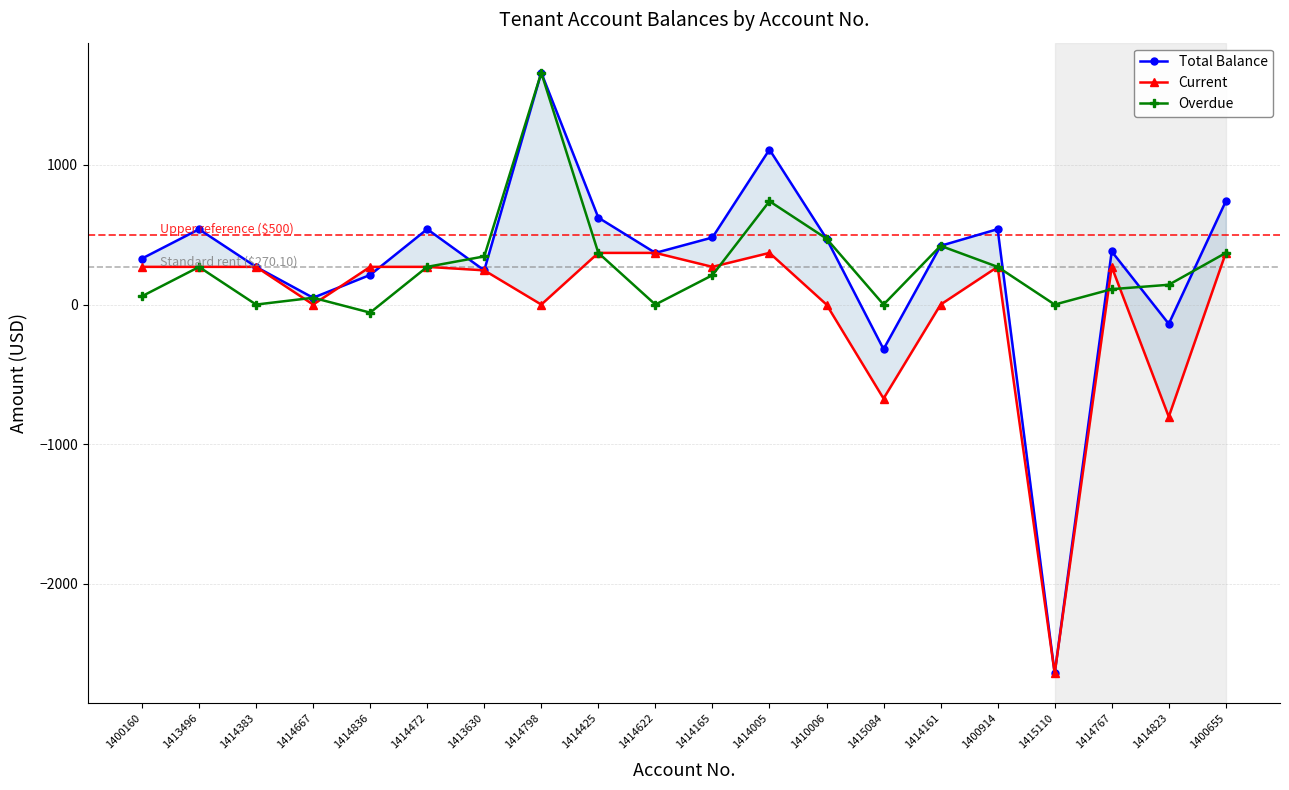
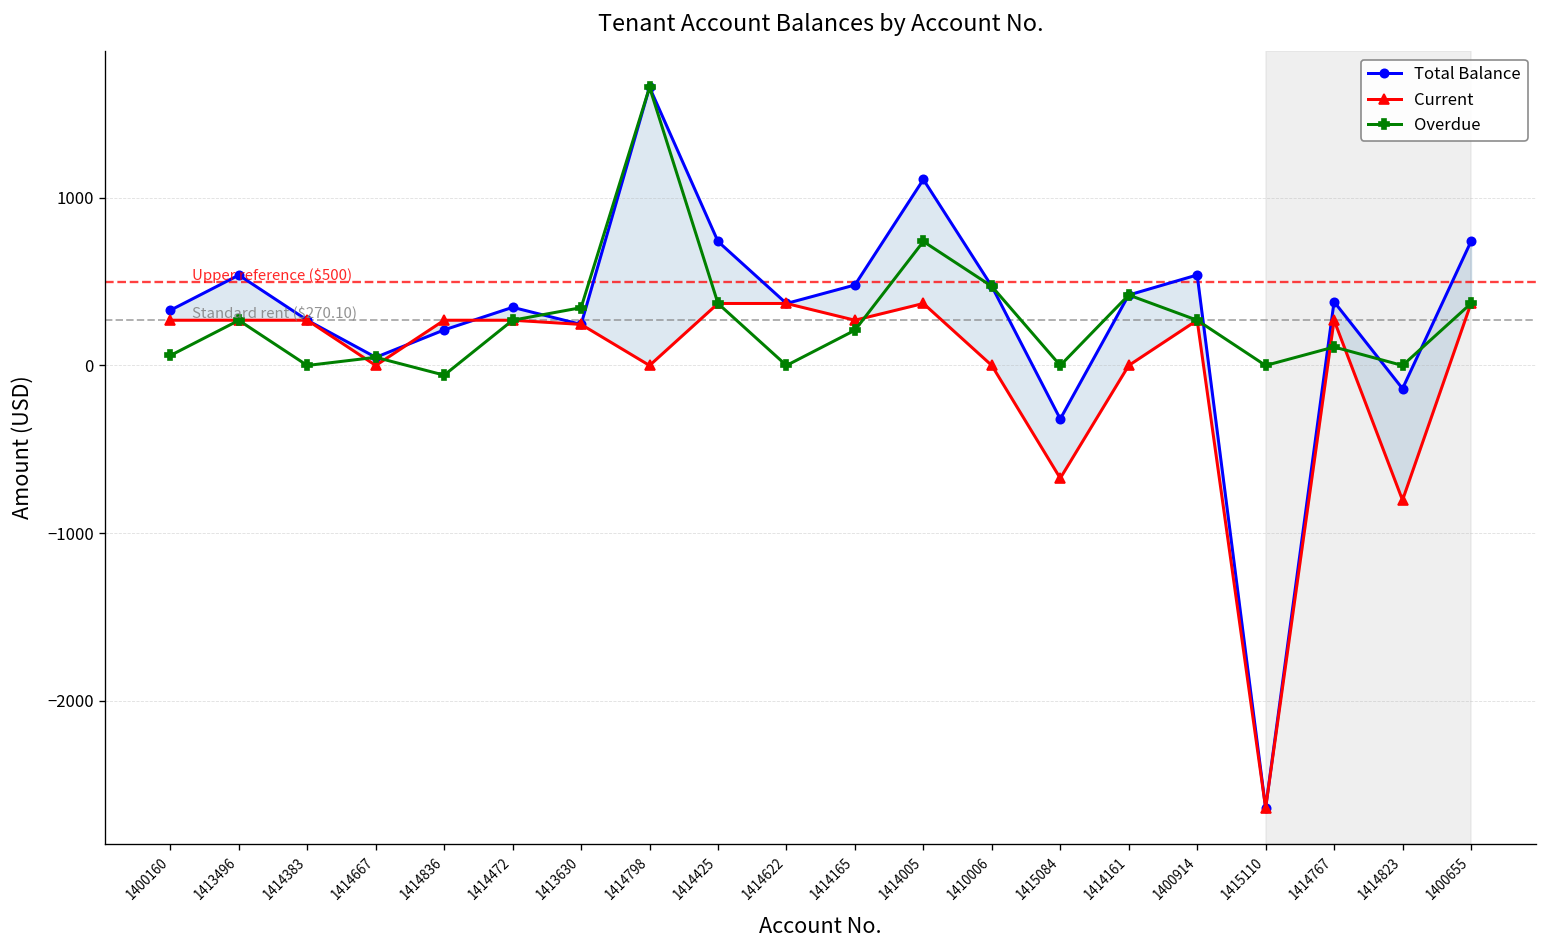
Total Balance, 1414472: 540 -> 350
Total Balance, 1414425: 620 -> 740
Overdue, 1414823: 140 -> 0
